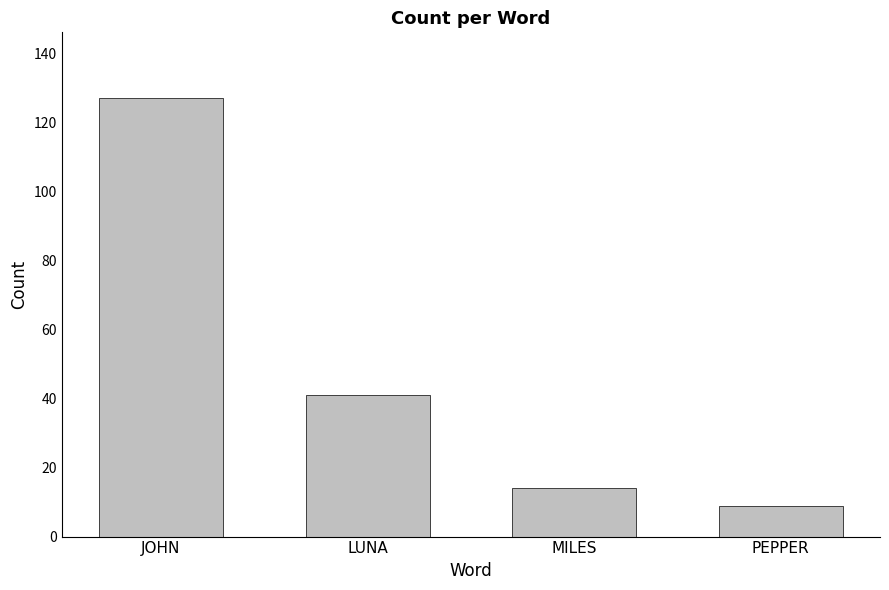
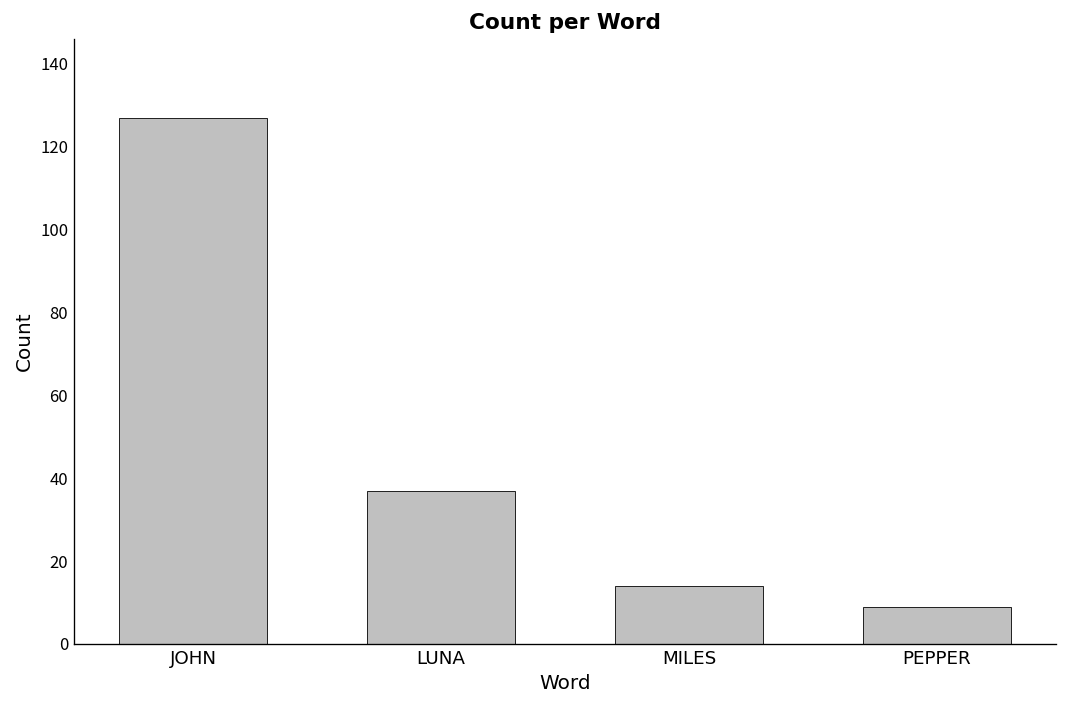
LUNA: 41 -> 37
